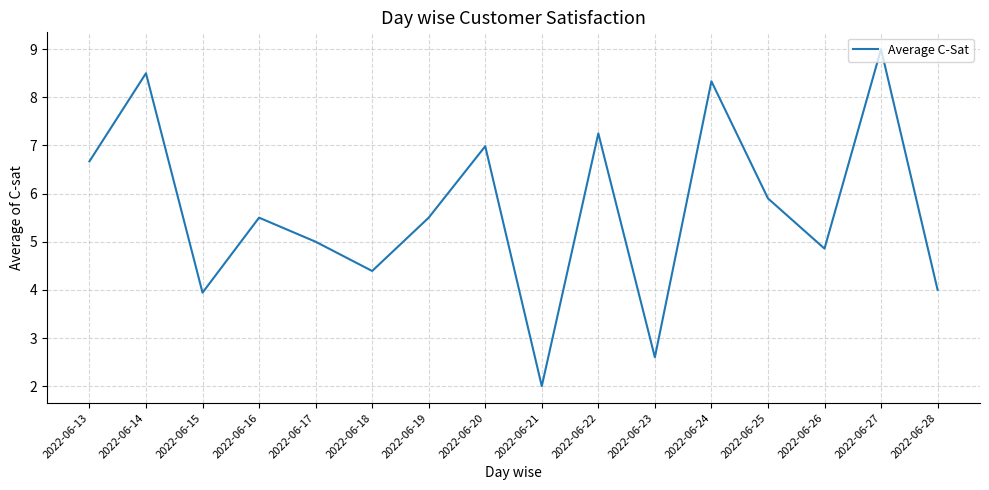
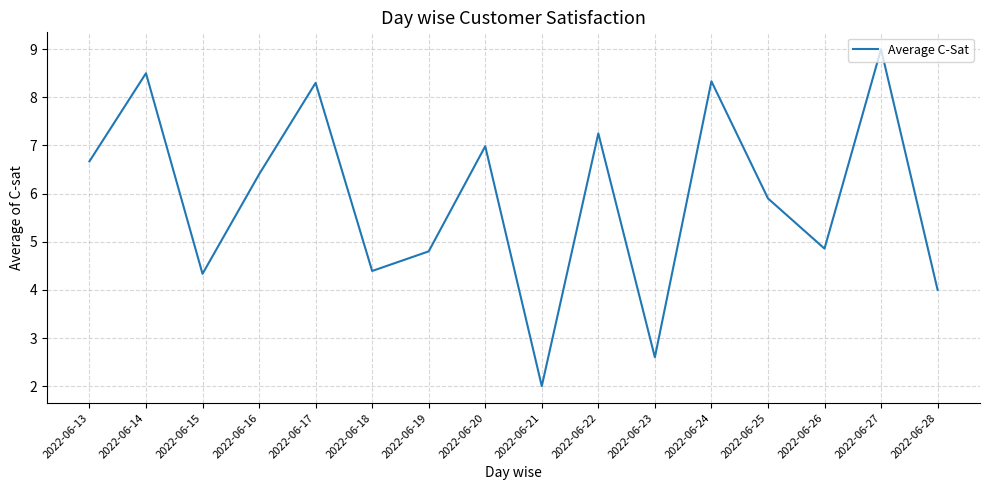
2022-06-15: 3.9 -> 4.3
2022-06-16: 5.5 -> 6.4
2022-06-17: 5.0 -> 8.3
2022-06-19: 5.5 -> 4.8
